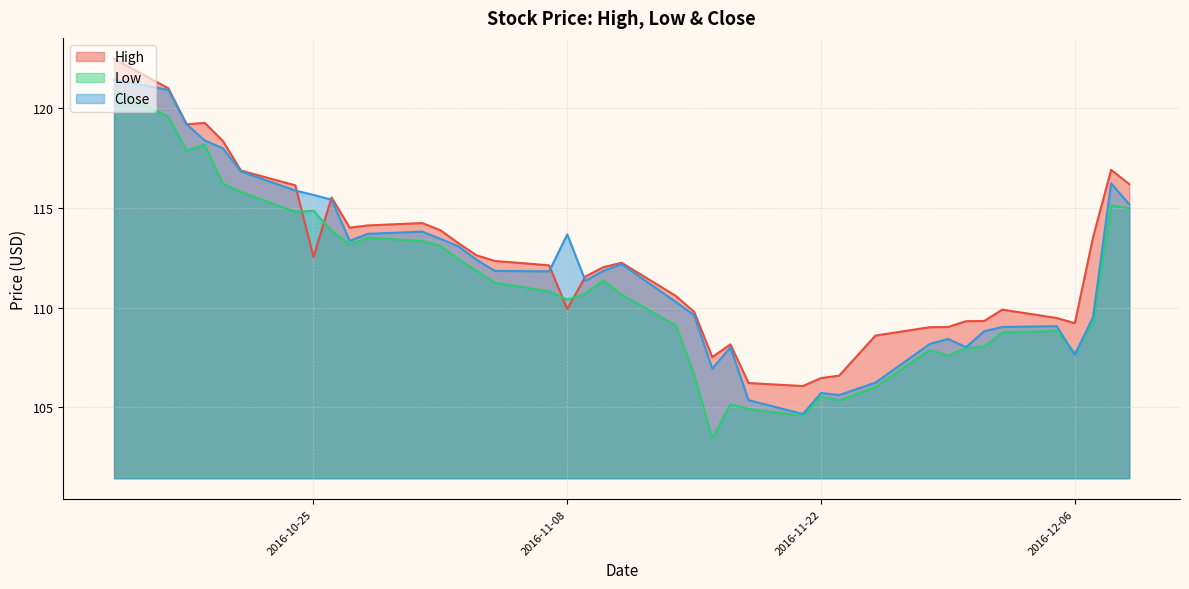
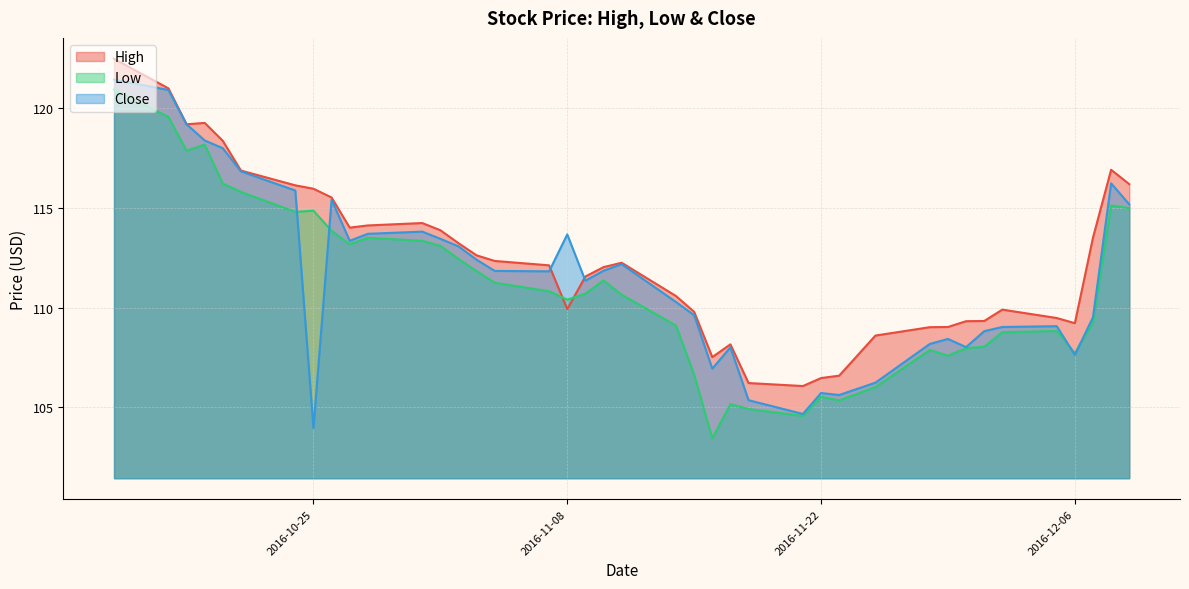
High, 2016-10-25: 112.5 -> 116.0
Close, 2016-10-25: 115.7 -> 104.0
